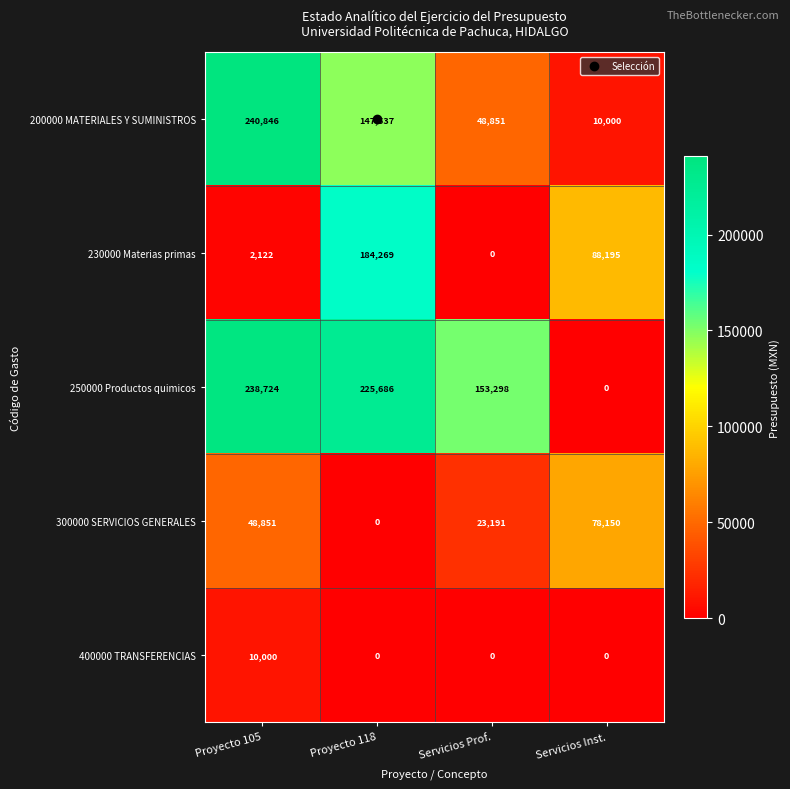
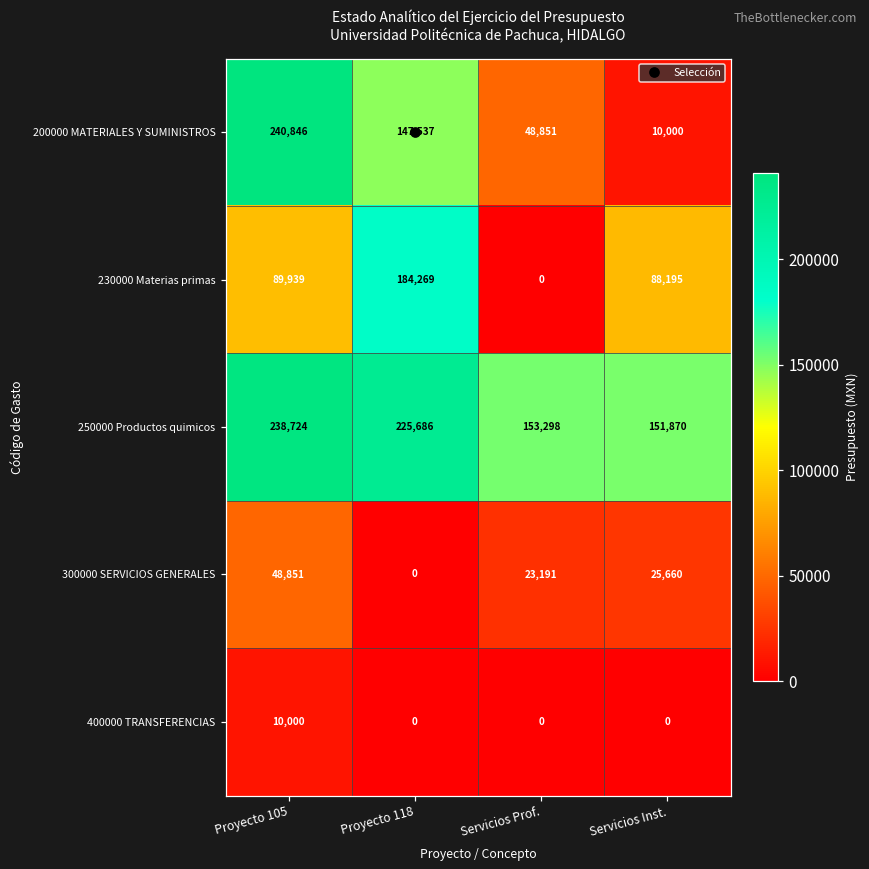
230000 Materias primas, Proyecto 105: 2,122 -> 89,939
250000 Productos quimicos, Servicios Inst.: 0 -> 151,870
300000 SERVICIOS GENERALES, Servicios Inst.: 78,150 -> 25,660
